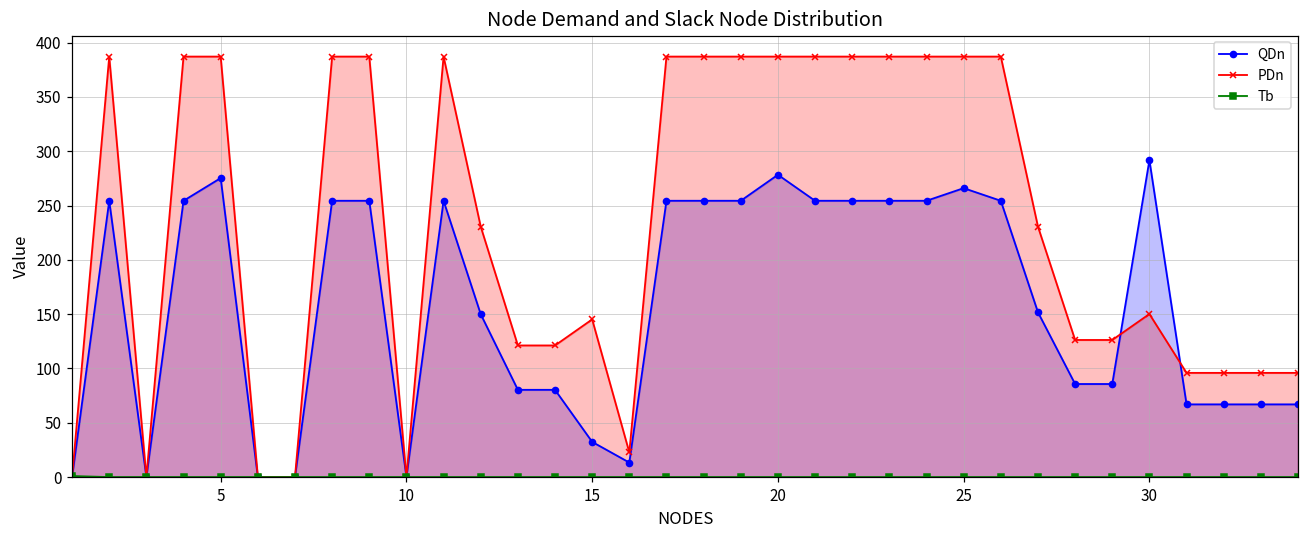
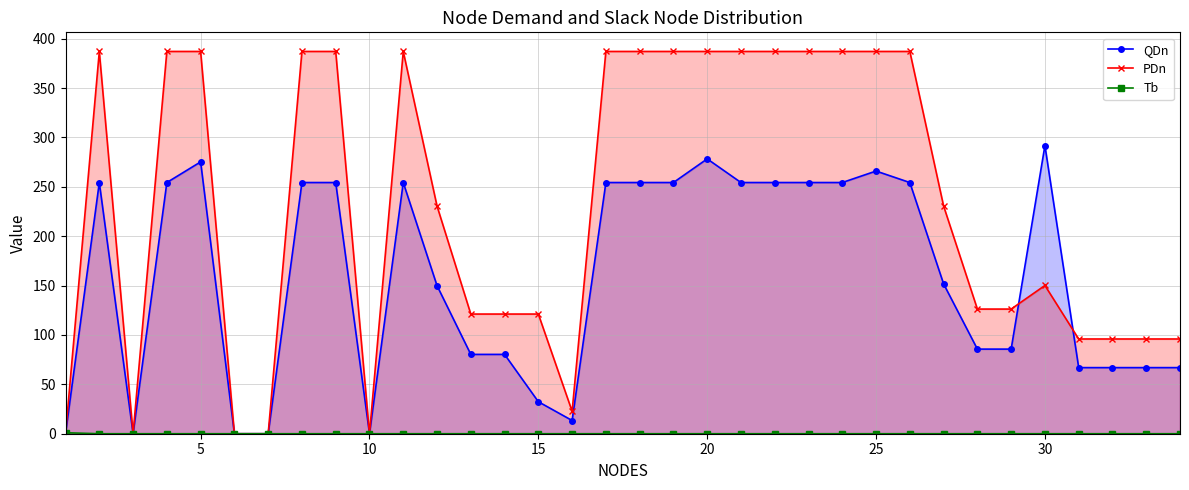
PDn, 15: 150 -> 120
